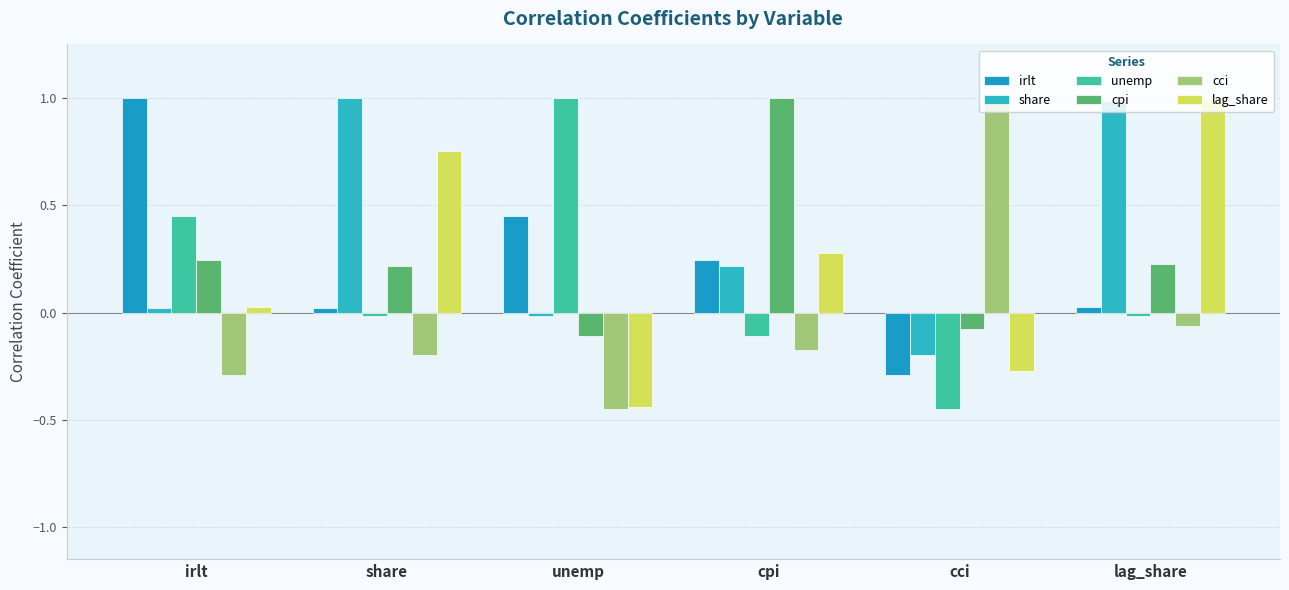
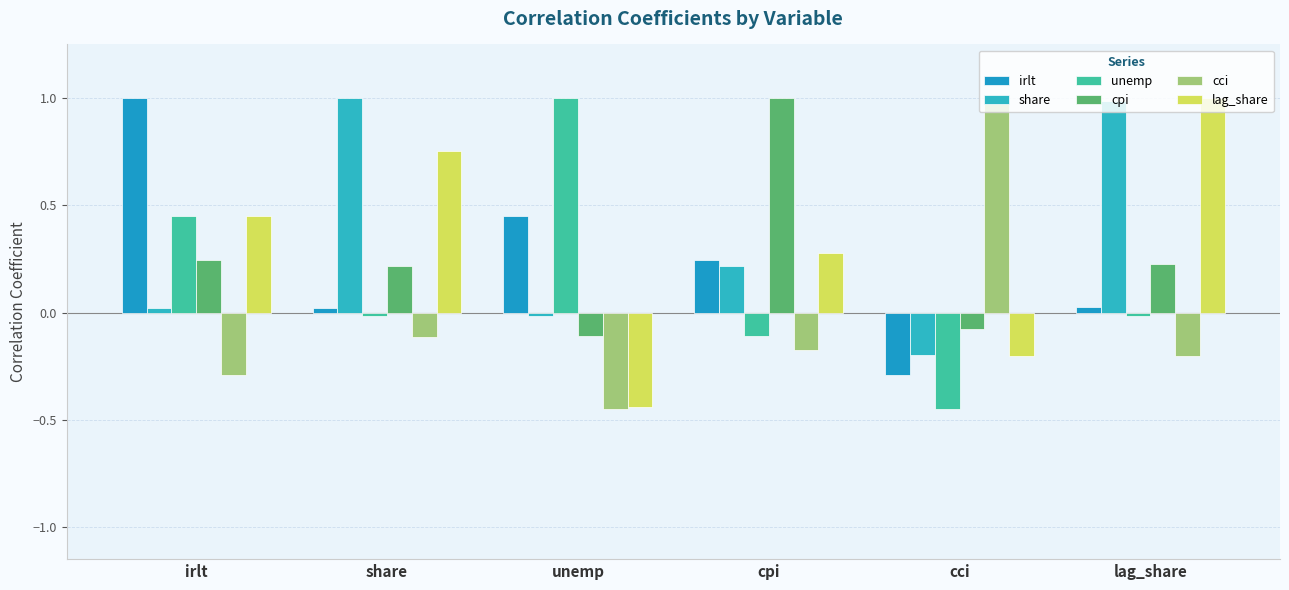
lag_share, irlt: 0.03 -> 0.45
cci, share: -0.20 -> -0.12
lag_share, cci: -0.27 -> -0.20
cci, lag_share: -0.06 -> -0.20
